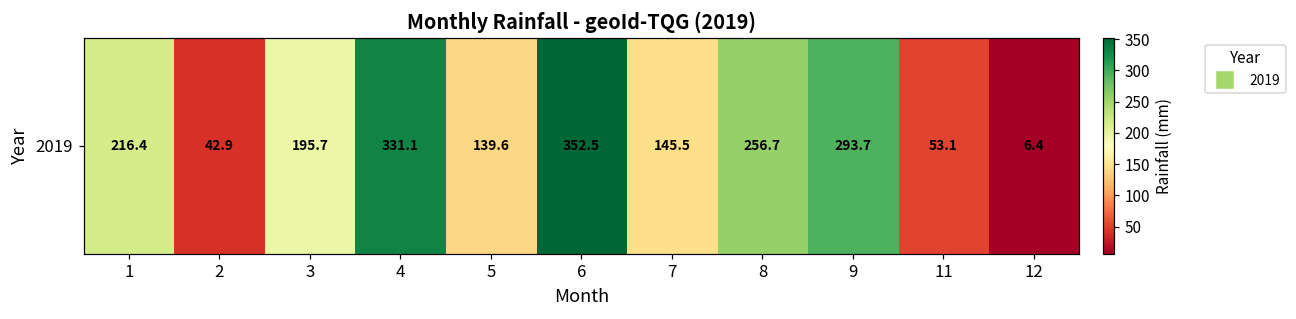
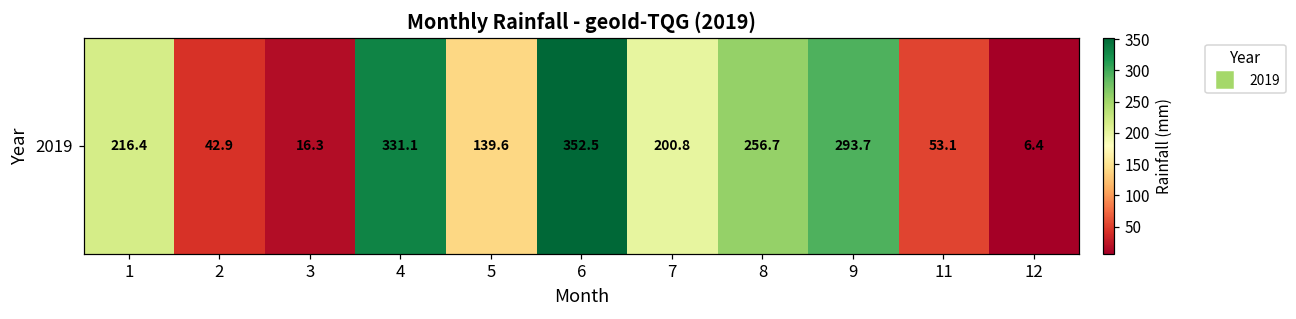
2019, 3: 195.7 -> 16.3
2019, 7: 145.5 -> 200.8
